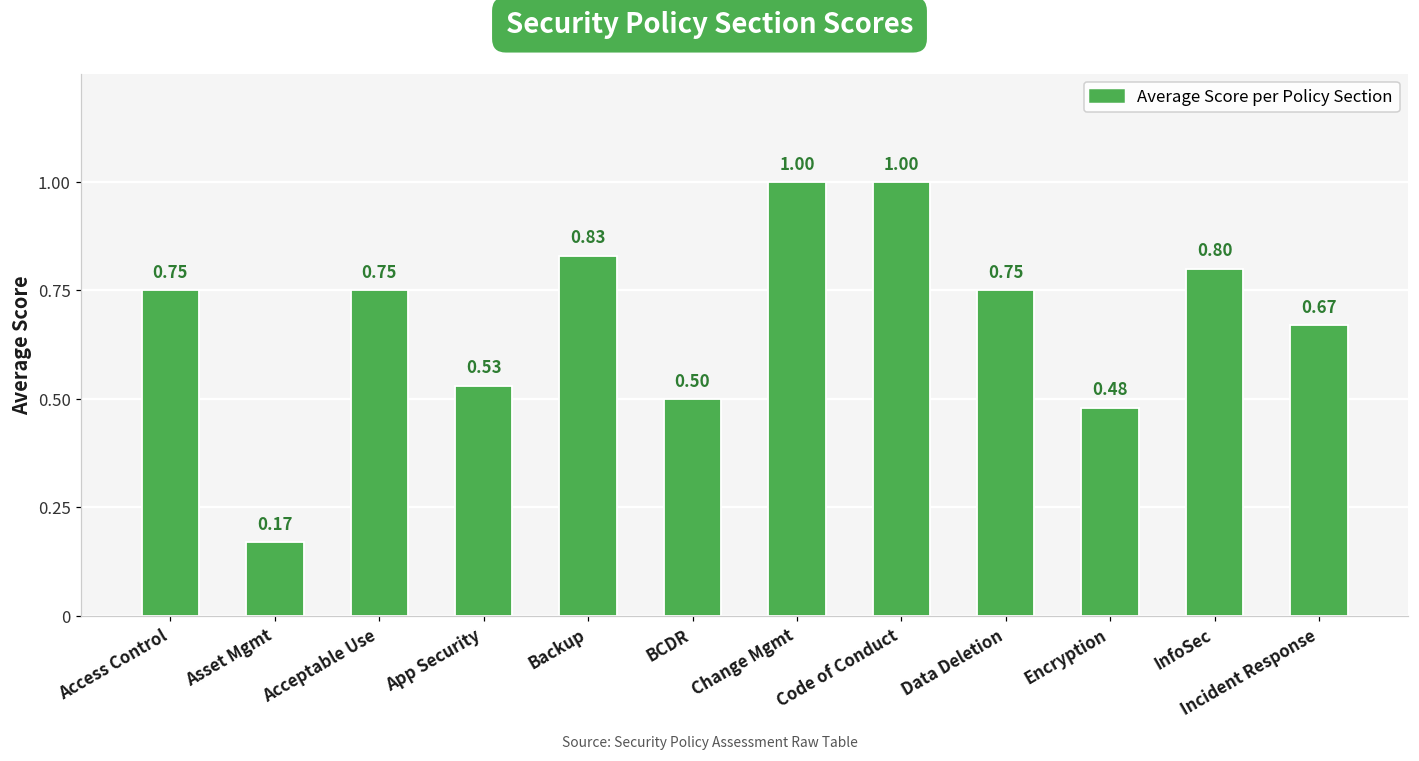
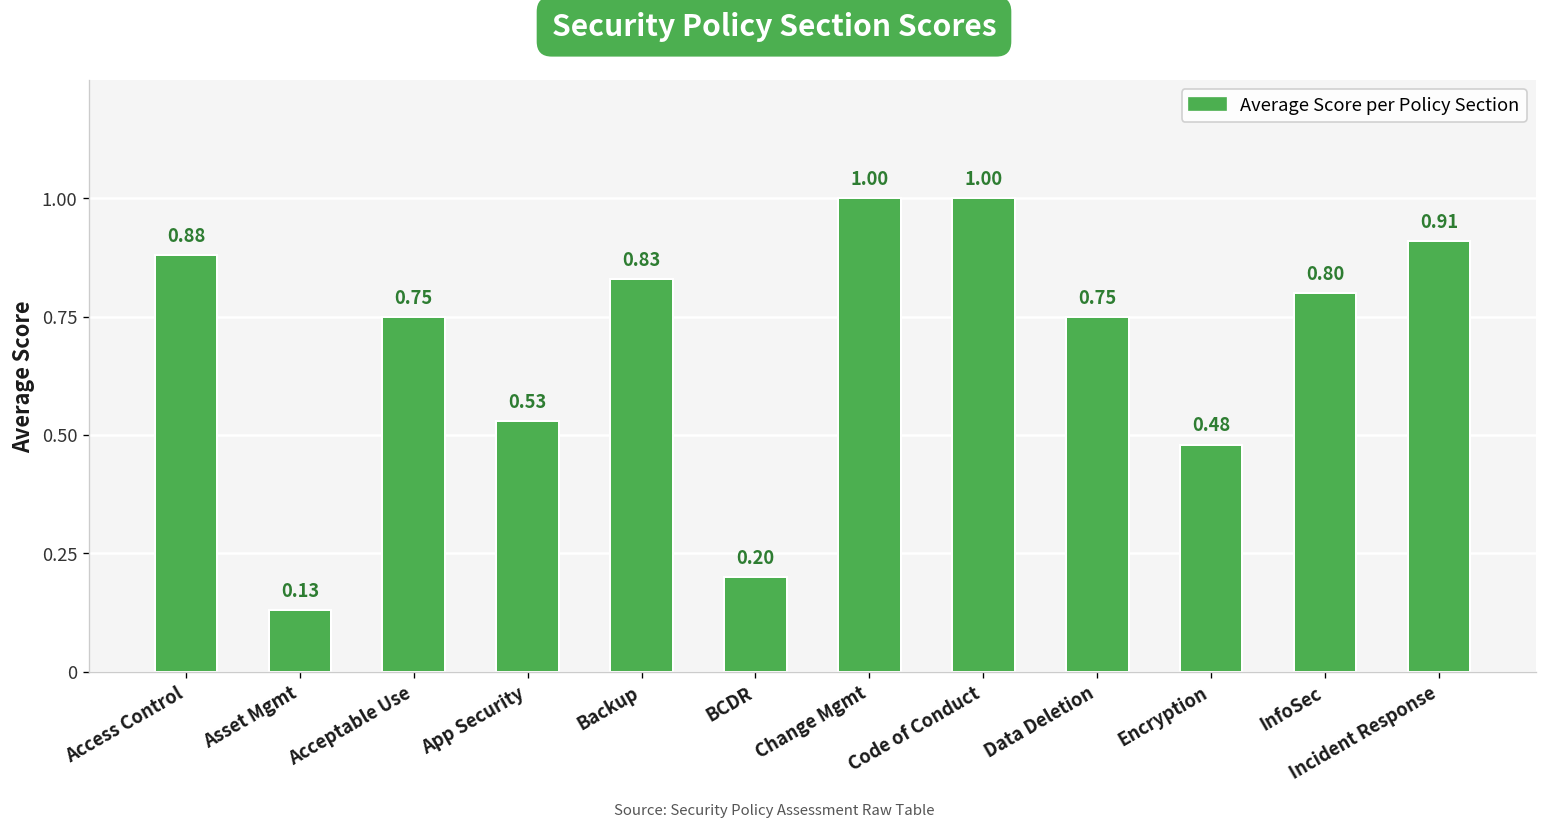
Access Control: 0.75 -> 0.88
Asset Mgmt: 0.17 -> 0.13
BCDR: 0.50 -> 0.20
Incident Response: 0.67 -> 0.91
